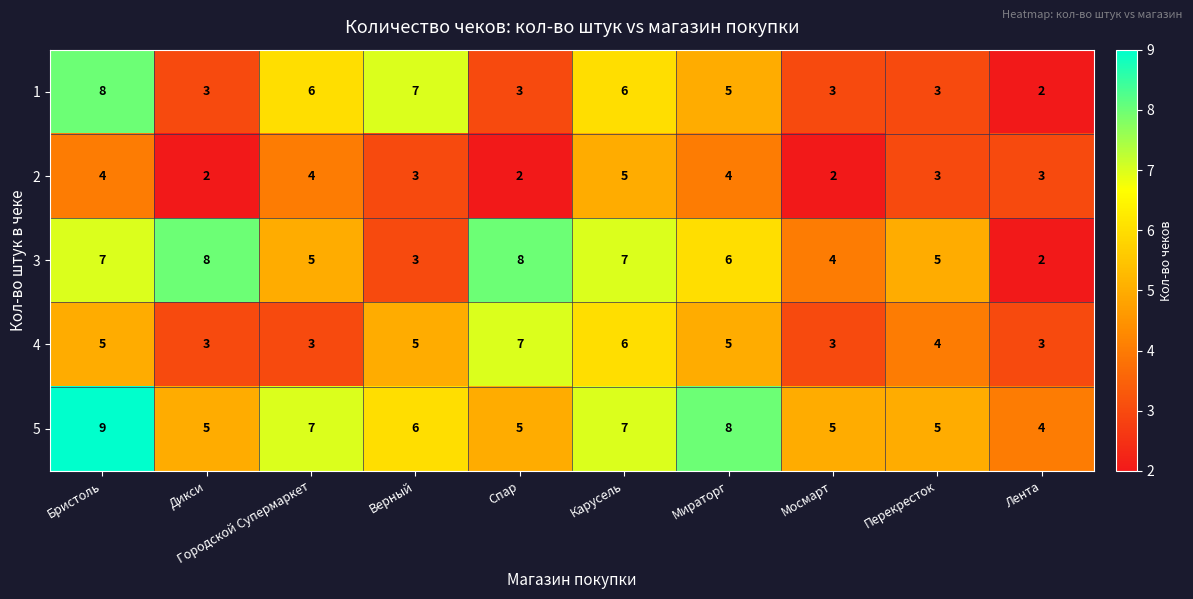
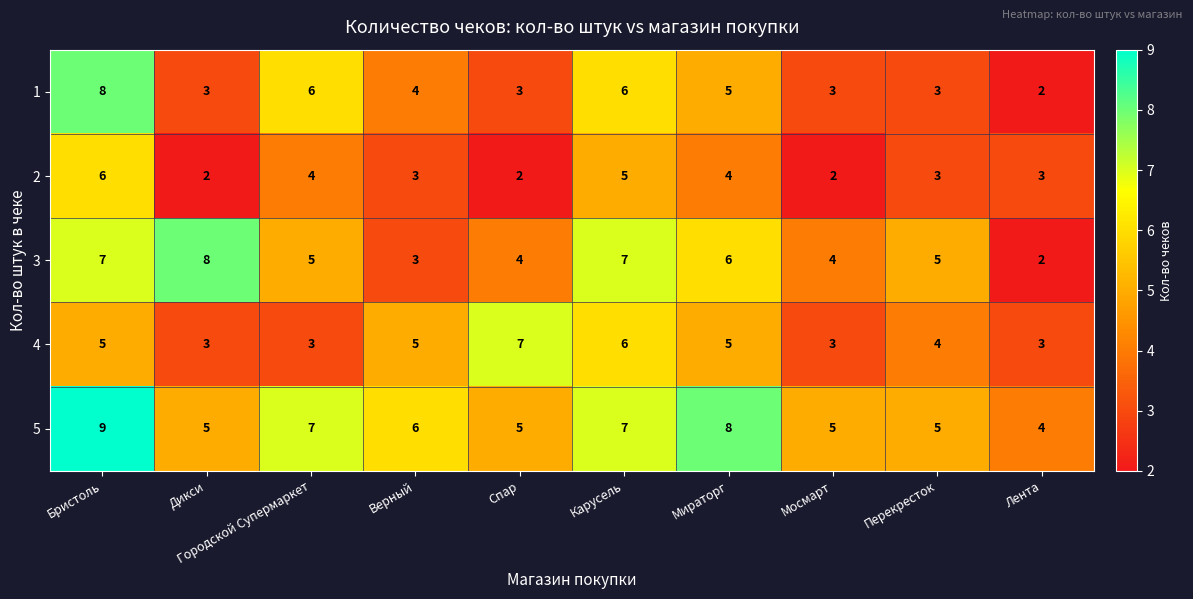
1, Верный: 7 -> 4
2, Бристоль: 4 -> 6
3, Спар: 8 -> 4
